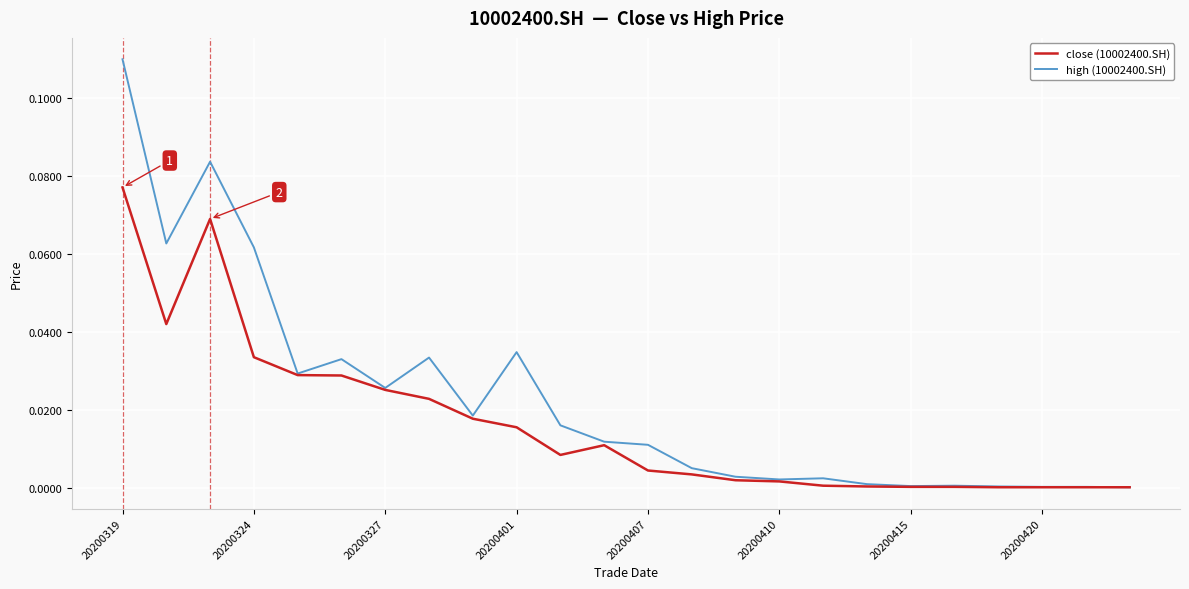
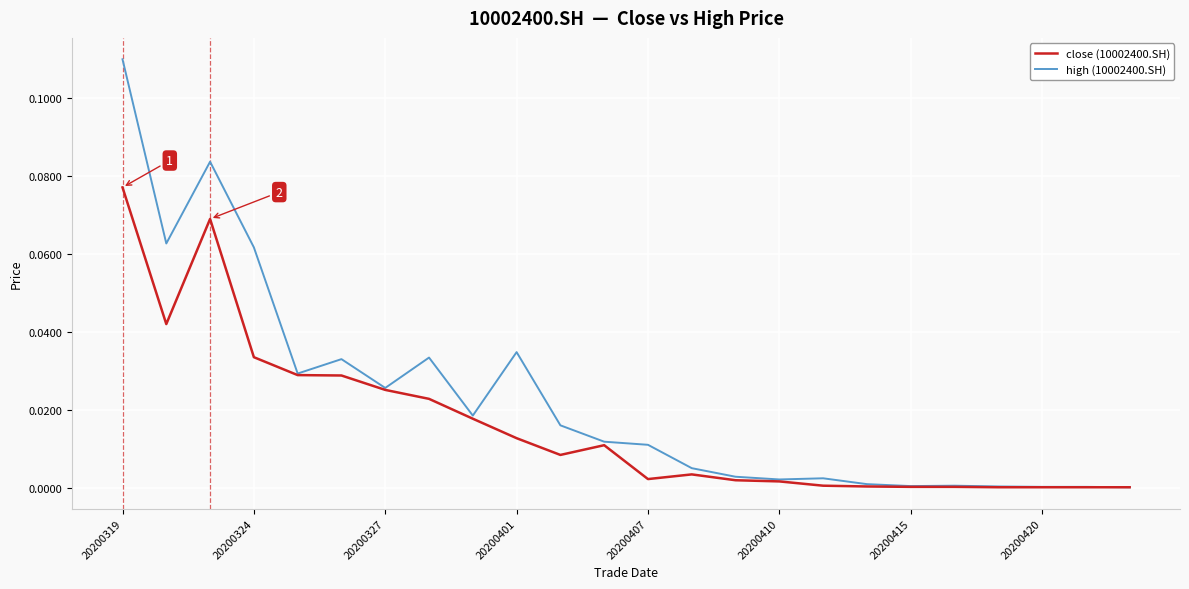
close (10002400.SH), 20200401: 0.016 -> 0.013
close (10002400.SH), 20200407: 0.004 -> 0.002
